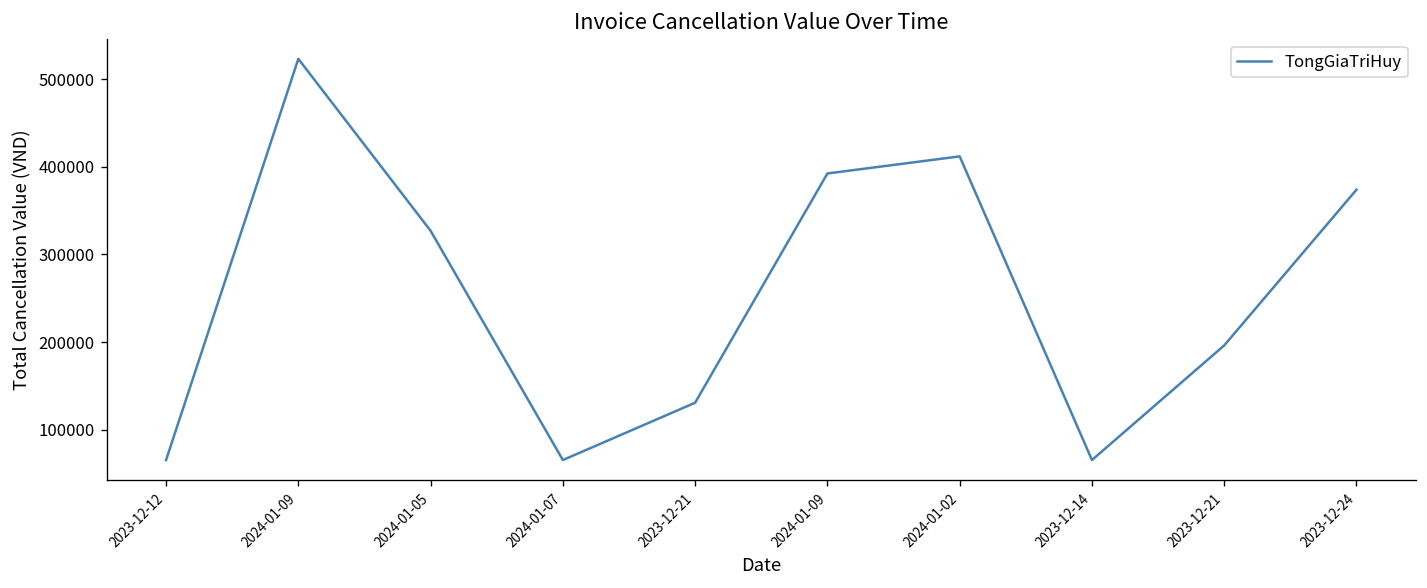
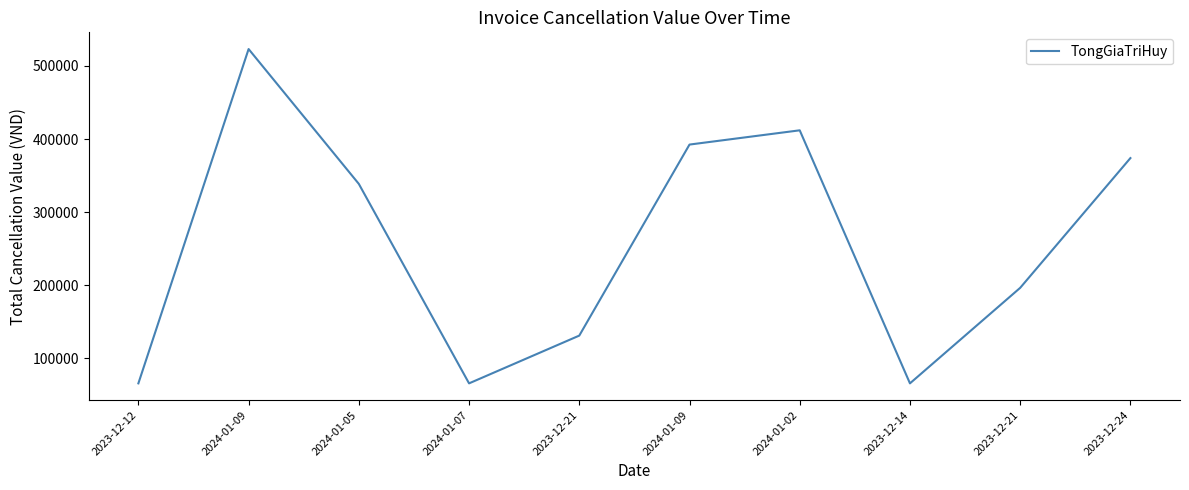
2024-01-05: 330000 -> 340000
